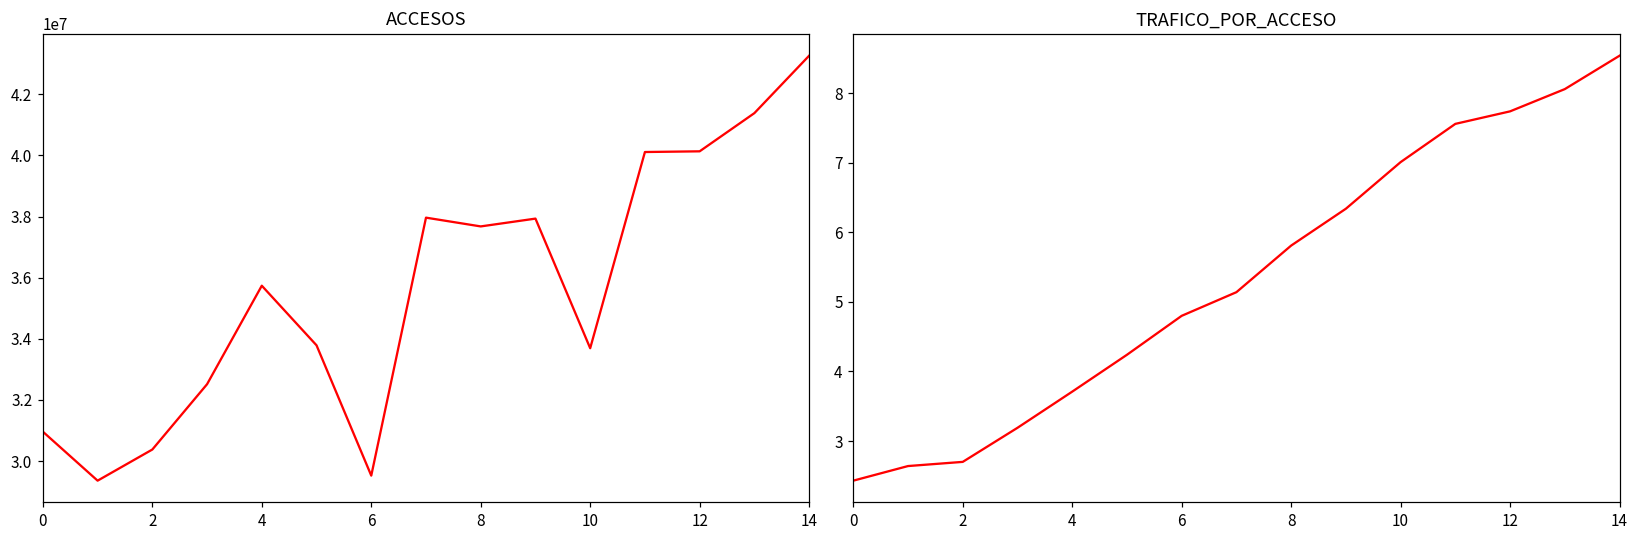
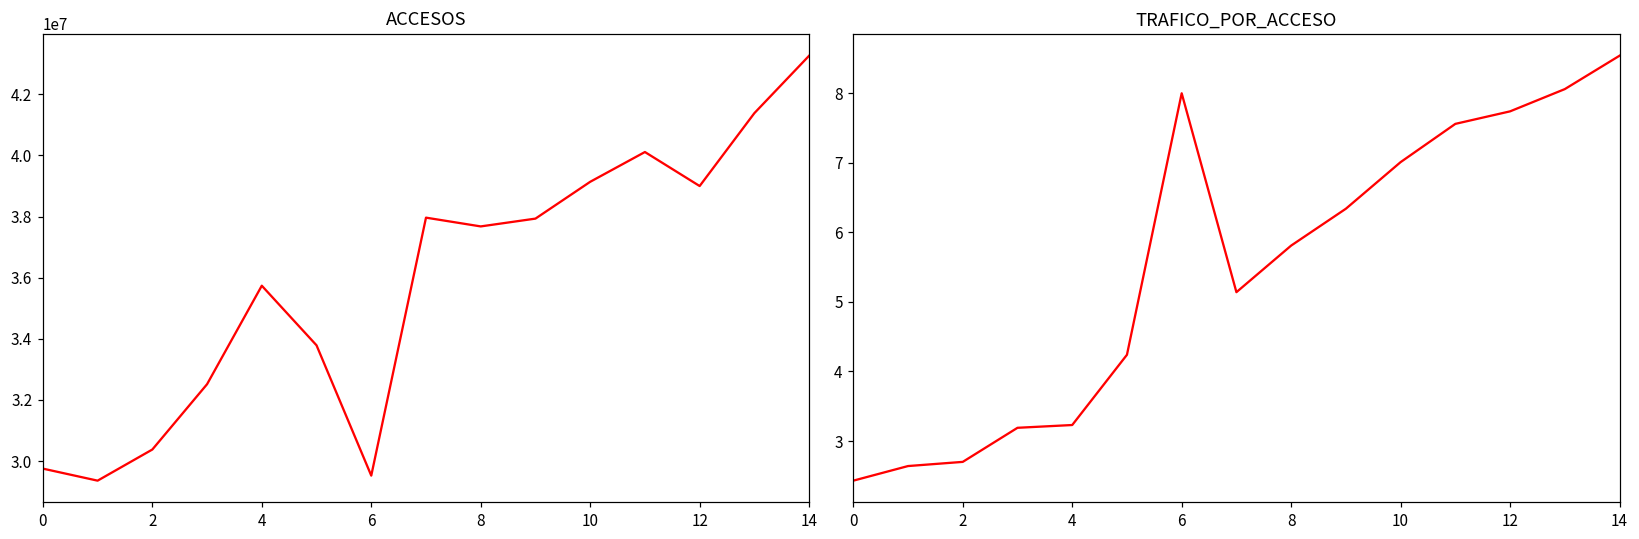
ACCESOS, 0: 31000000 -> 29800000
ACCESOS, 10: 33700000 -> 39100000
ACCESOS, 12: 40100000 -> 39000000
TRAFICO_POR_ACCESO, 4: 3.7 -> 3.2
TRAFICO_POR_ACCESO, 6: 4.8 -> 8.0
